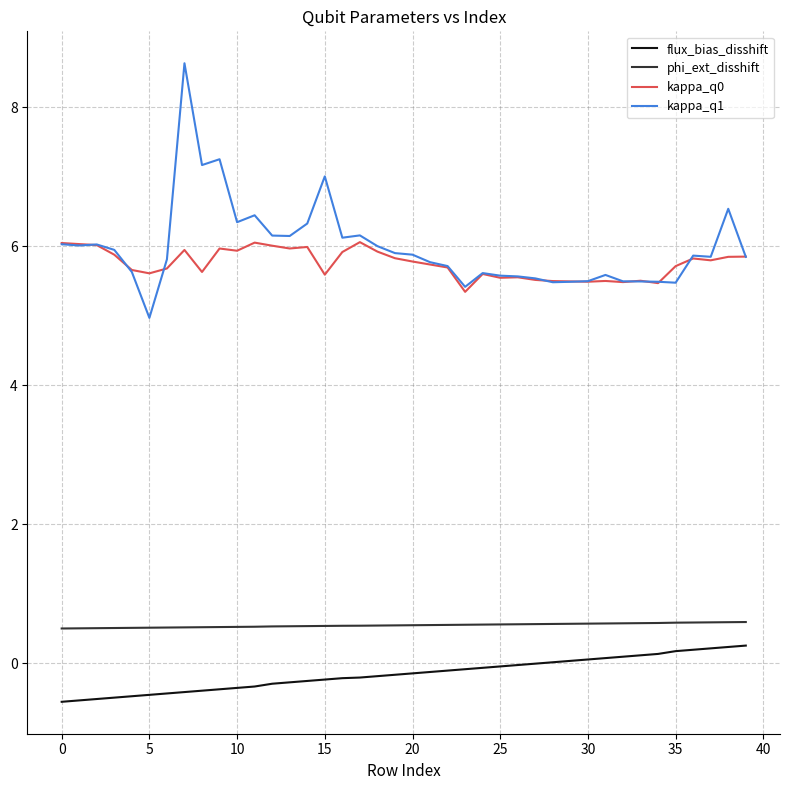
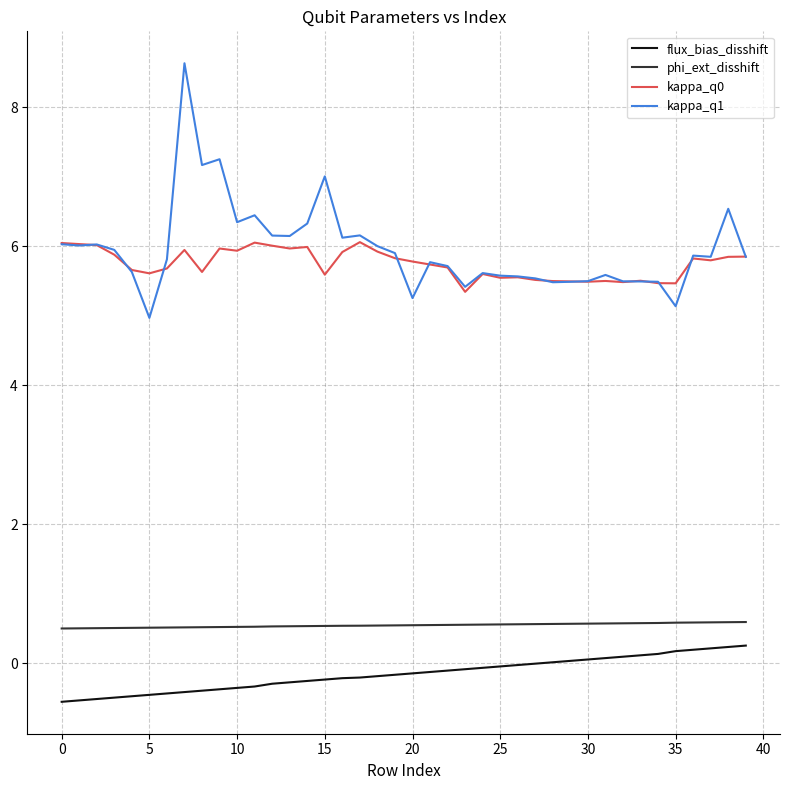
kappa_q1, 20: 5.9 -> 5.3
kappa_q0, 35: 5.7 -> 5.5
kappa_q1, 35: 5.5 -> 5.1
